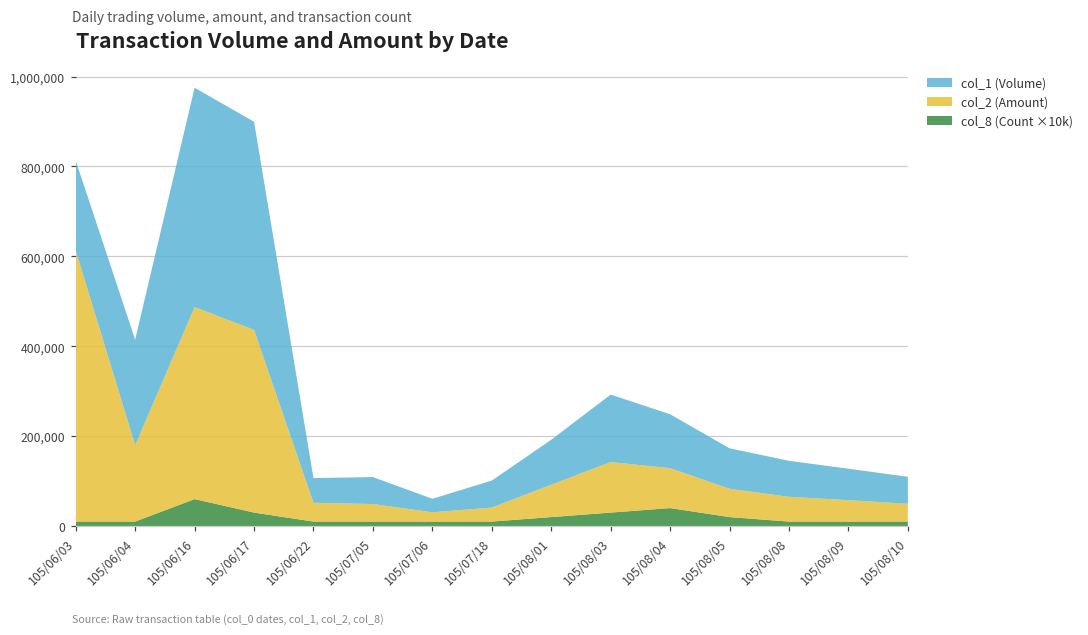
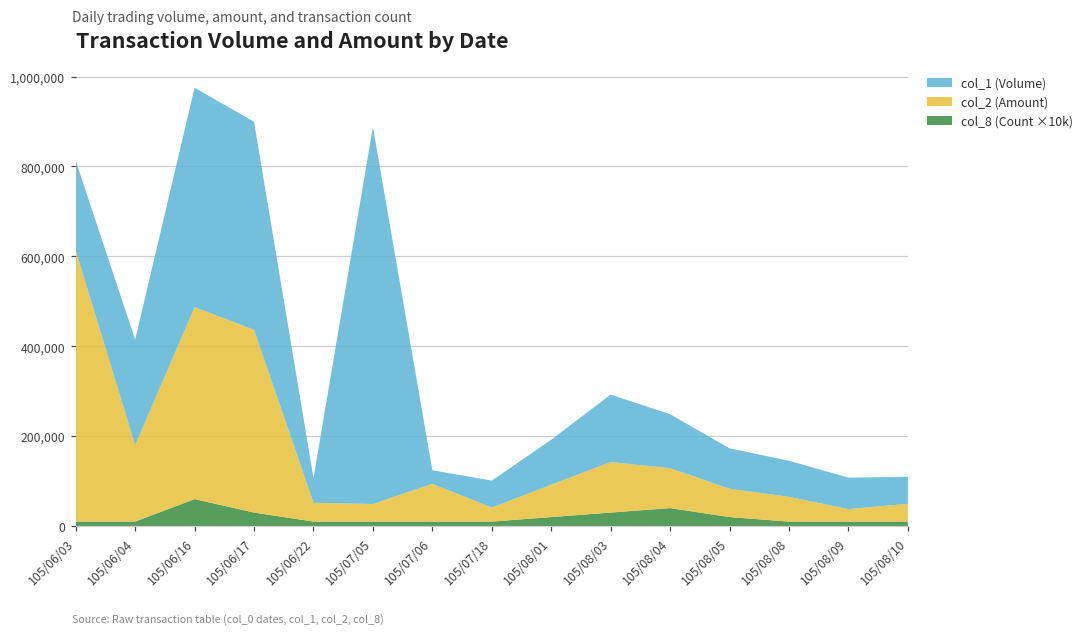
col_1 (Volume), 105/07/05: 60,000 -> 840,000
col_2 (Amount), 105/07/06: 20,000 -> 80,000
col_2 (Amount), 105/08/09: 50,000 -> 30,000
